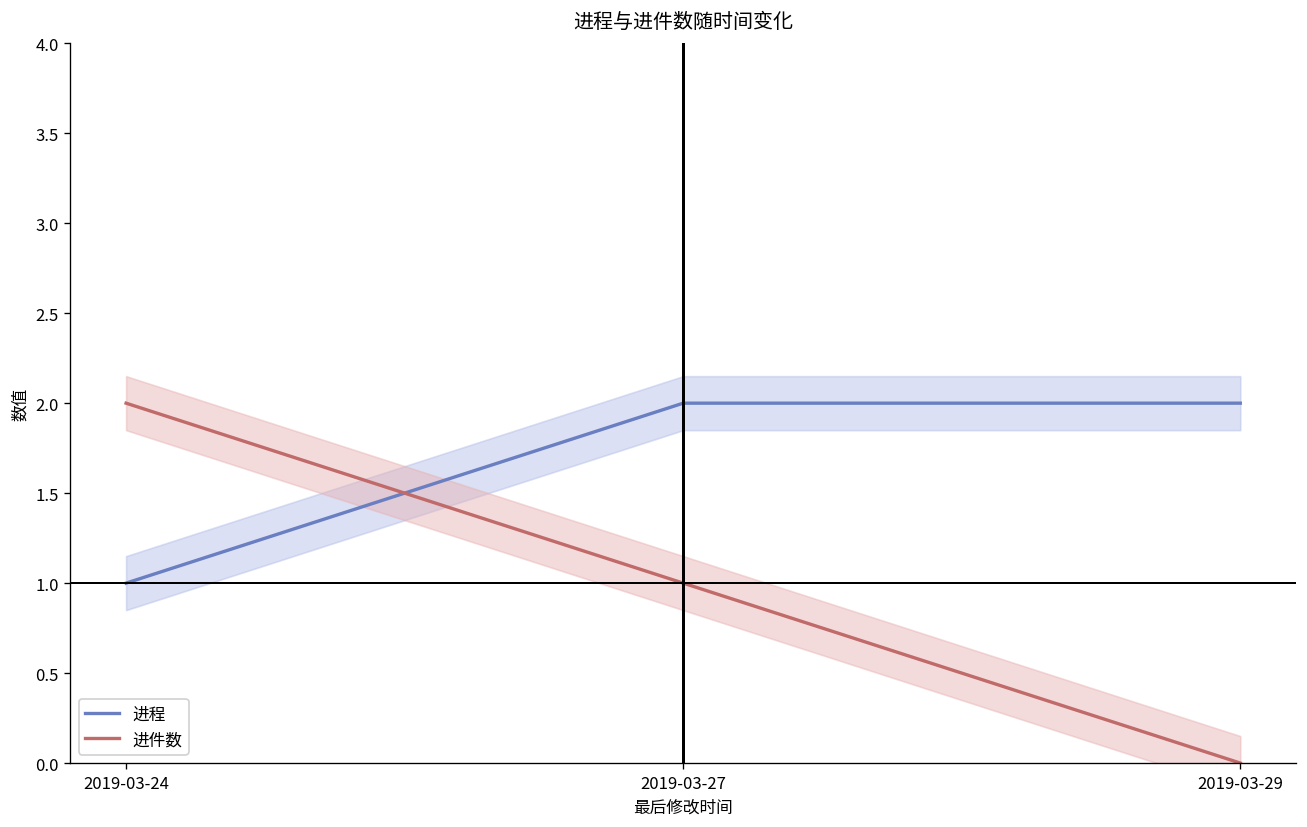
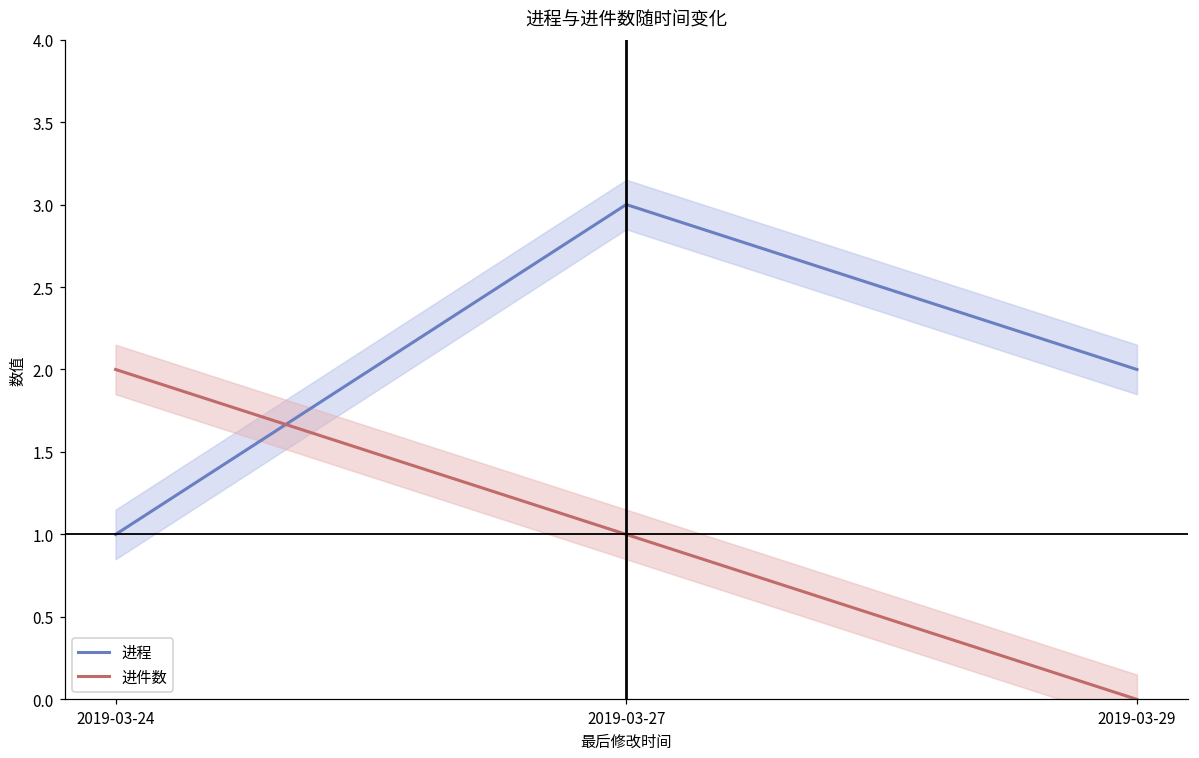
进程, 2019-03-27: 2 -> 3
